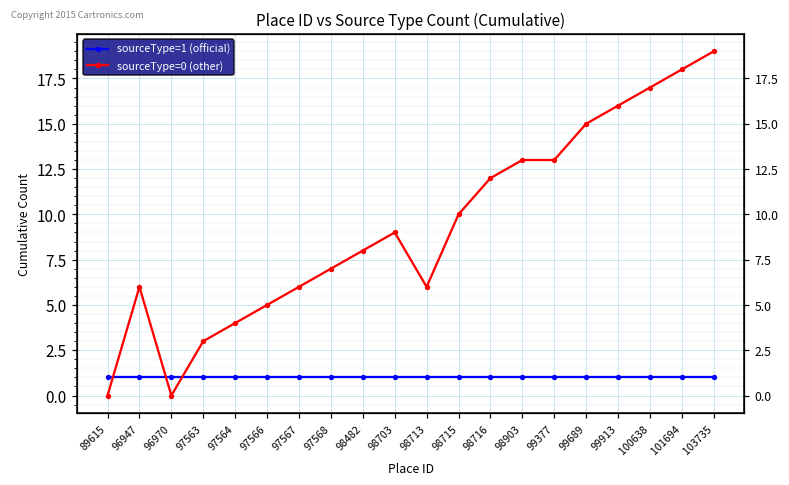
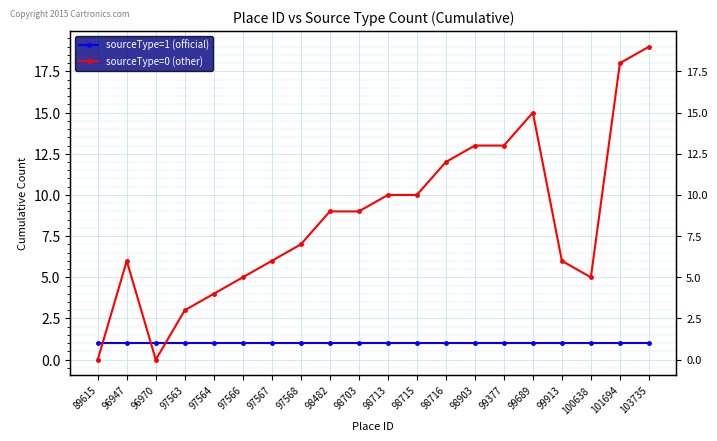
sourceType=0 (other), 98482: 8 -> 9
sourceType=0 (other), 98713: 6 -> 10
sourceType=0 (other), 99913: 16 -> 6
sourceType=0 (other), 100638: 17 -> 5
